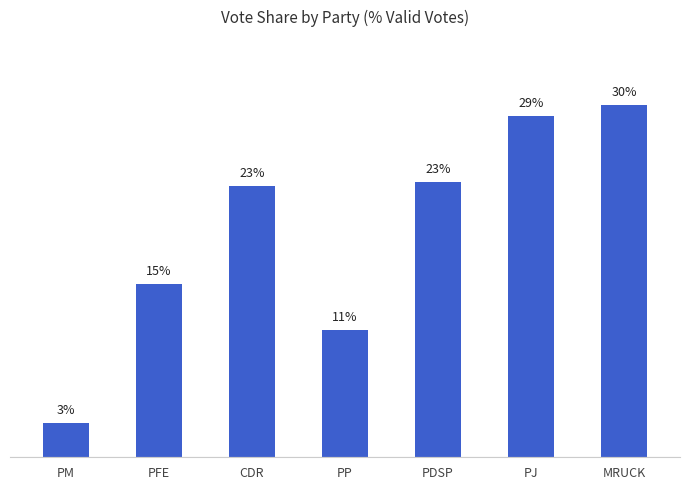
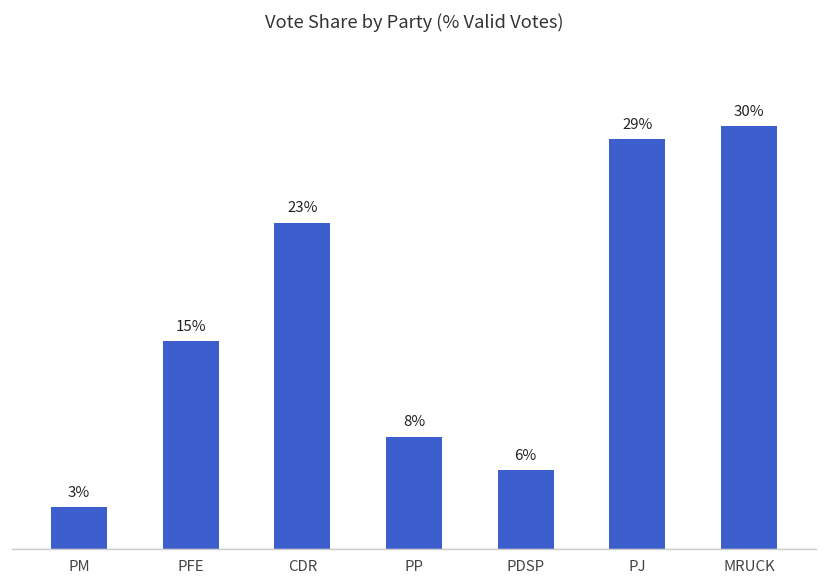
PP: 11% -> 8%
PDSP: 23% -> 6%
